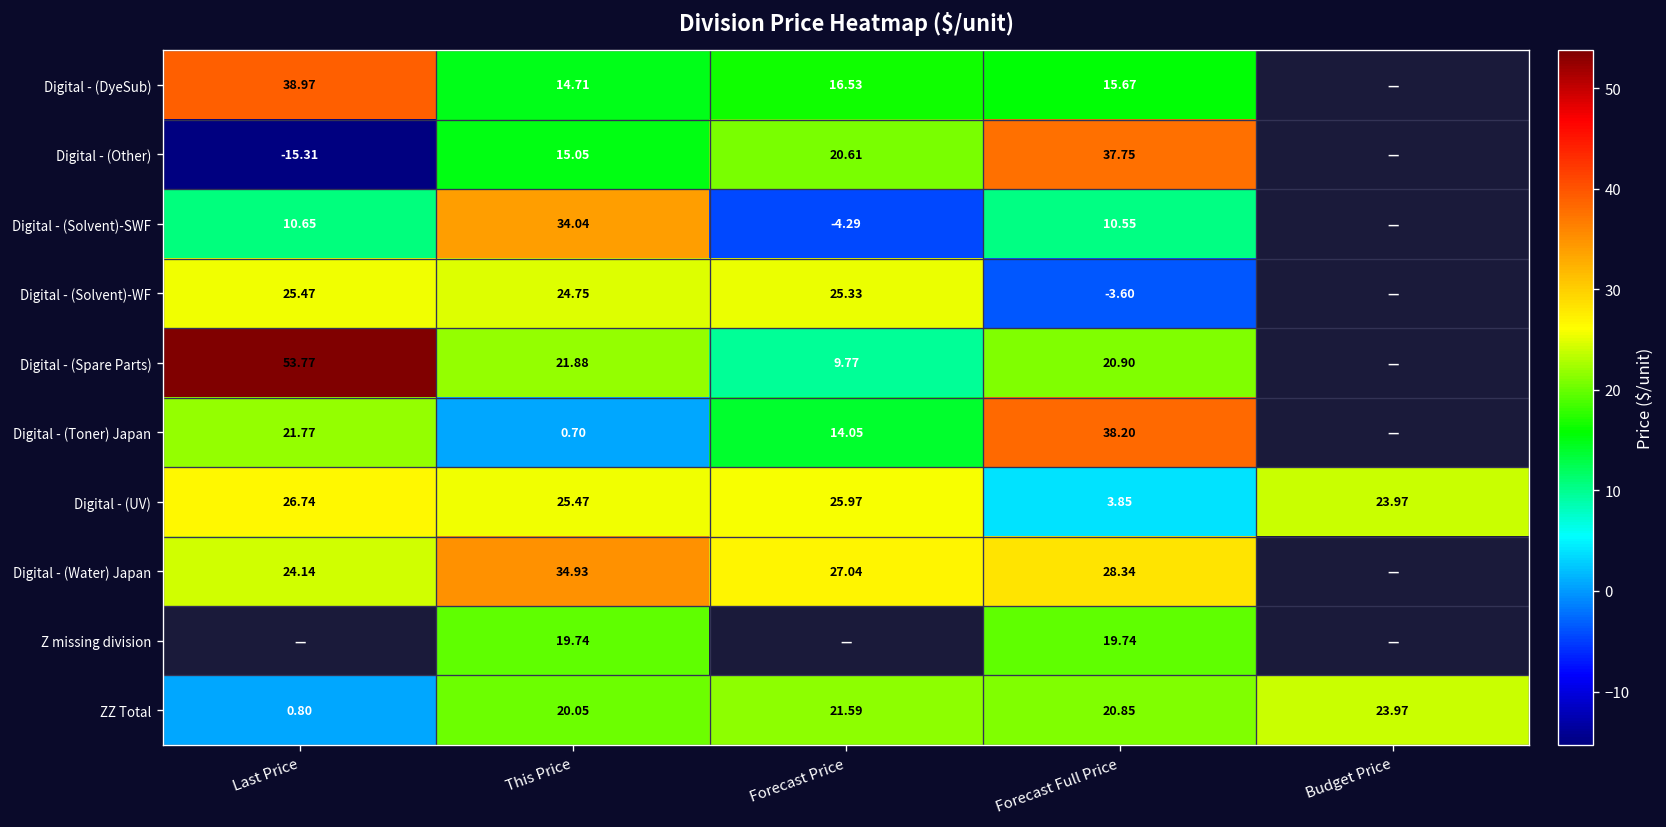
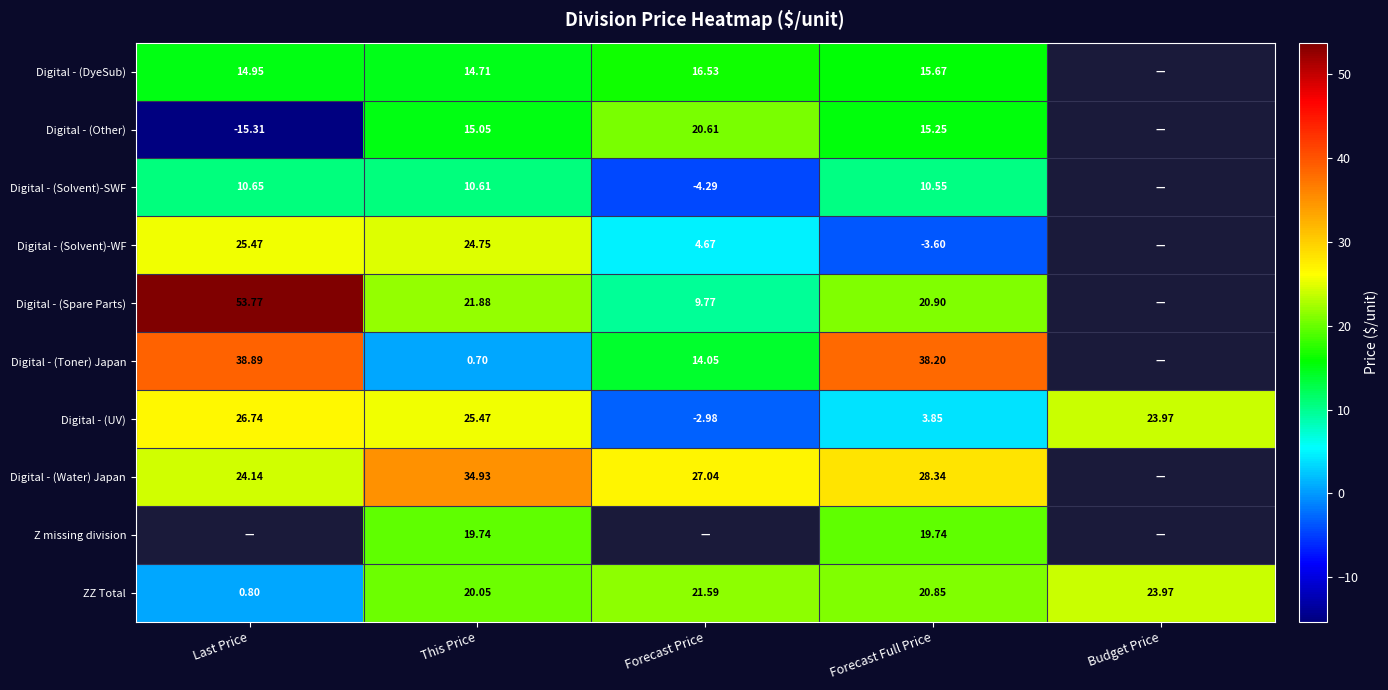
Digital - (DyeSub), Last Price: 38.97 -> 14.95
Digital - (Other), Forecast Full Price: 37.75 -> 15.25
Digital - (Solvent)-SWF, This Price: 34.04 -> 10.61
Digital - (Solvent)-WF, Forecast Price: 25.33 -> 4.67
Digital - (Toner) Japan, Last Price: 21.77 -> 38.89
Digital - (UV), Forecast Price: 25.97 -> -2.98
